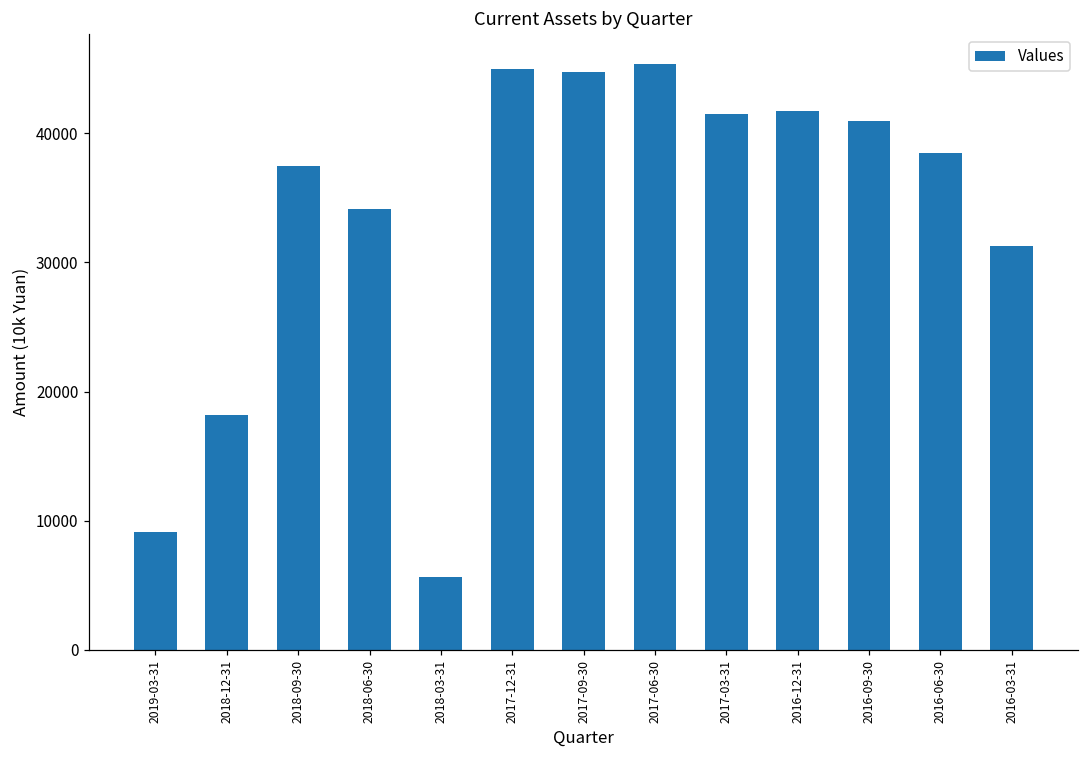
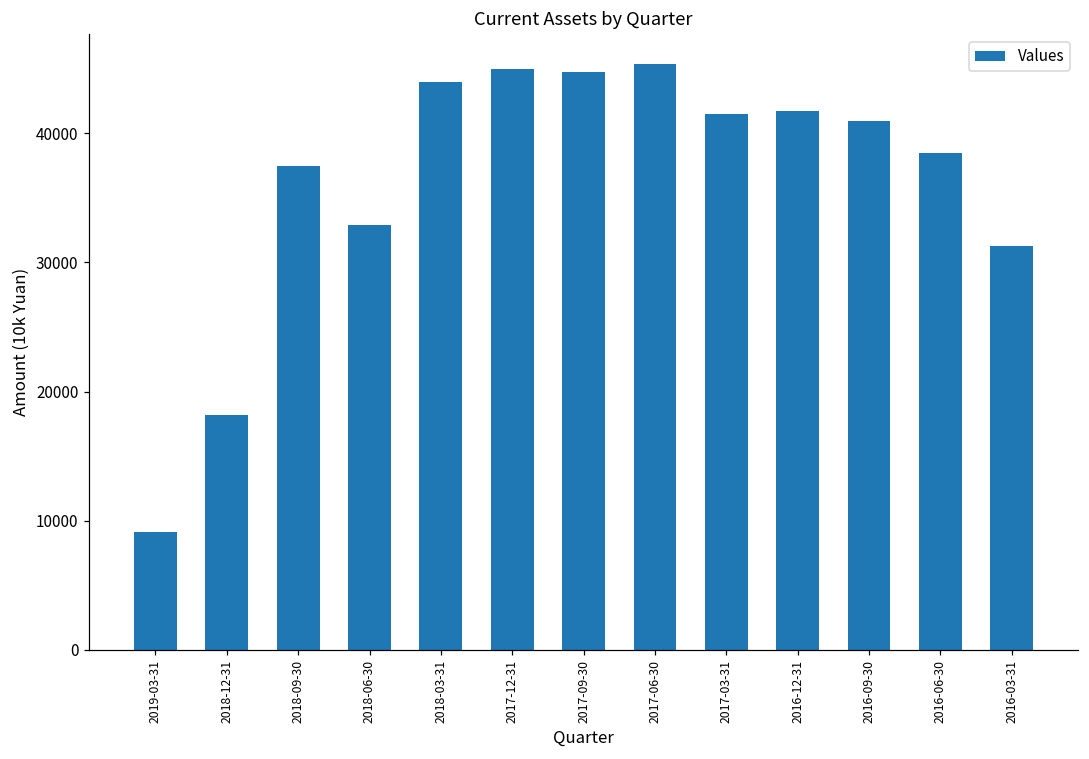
2018-06-30: 34100 -> 32900
2018-03-31: 5700 -> 44000
